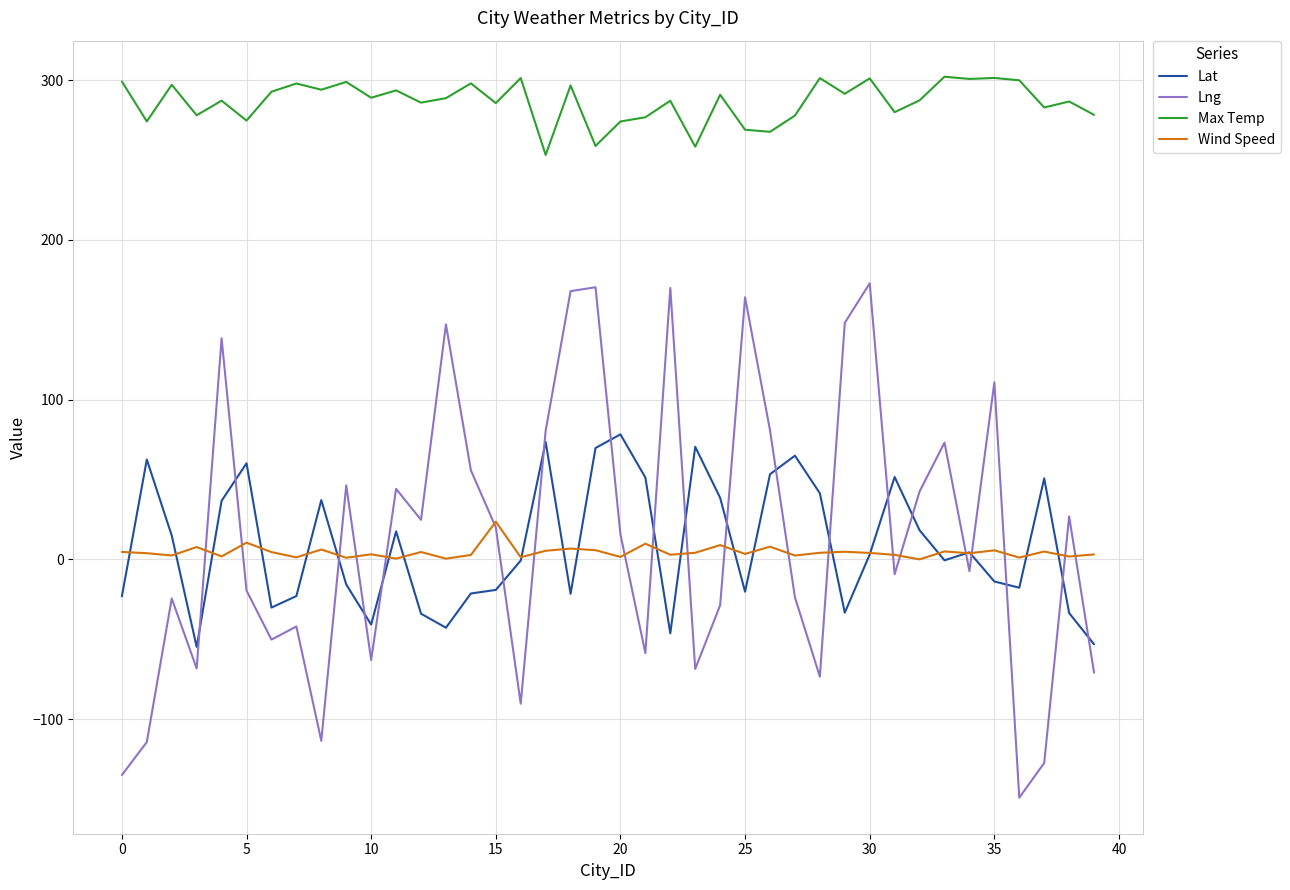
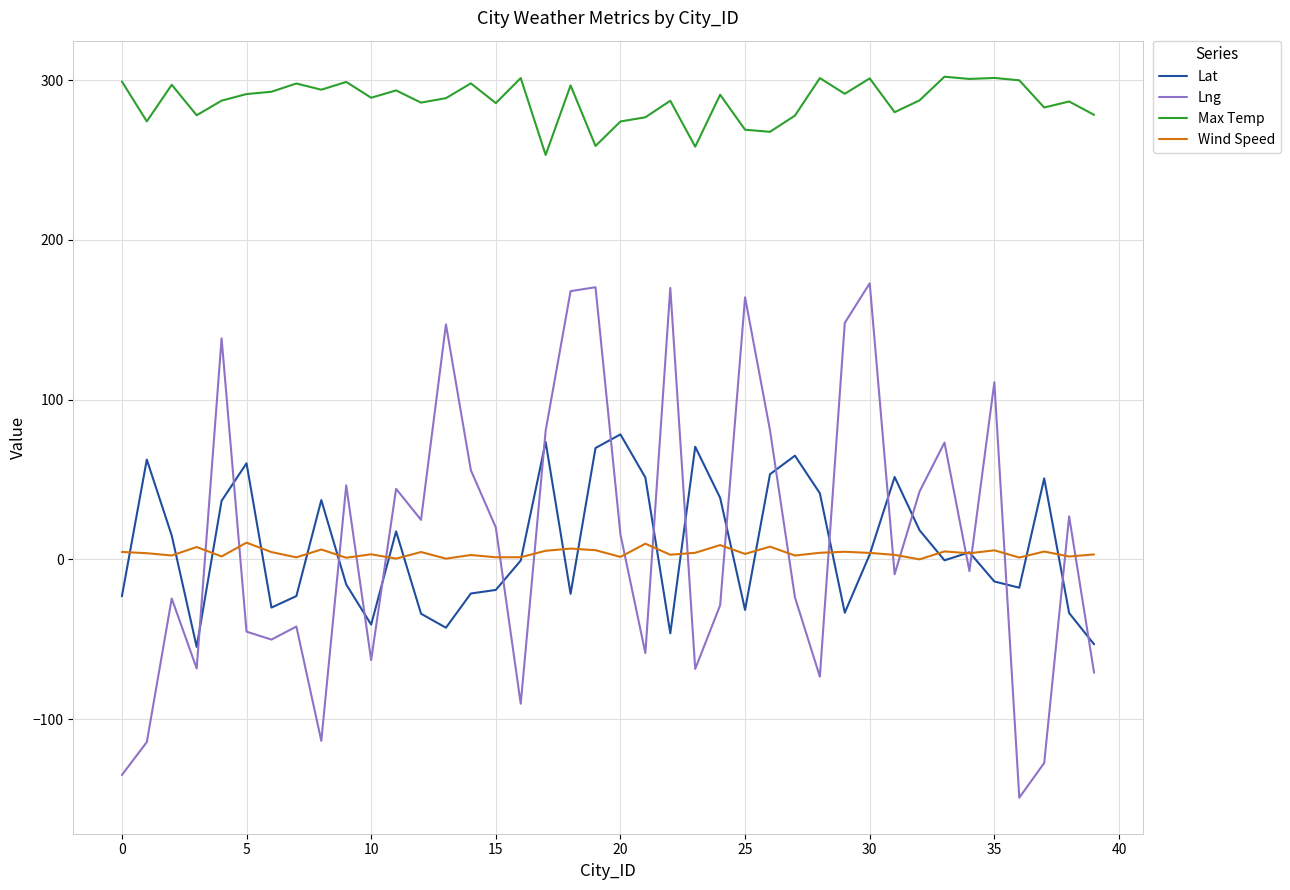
Lng, 5: -20 -> -45
Max Temp, 5: 275 -> 291
Wind Speed, 15: 24 -> 1
Lat, 25: -20 -> -32
